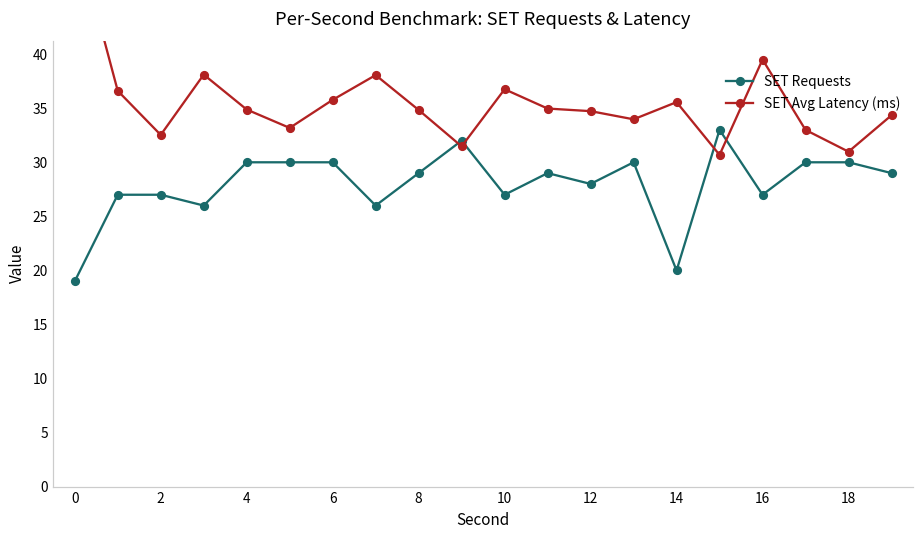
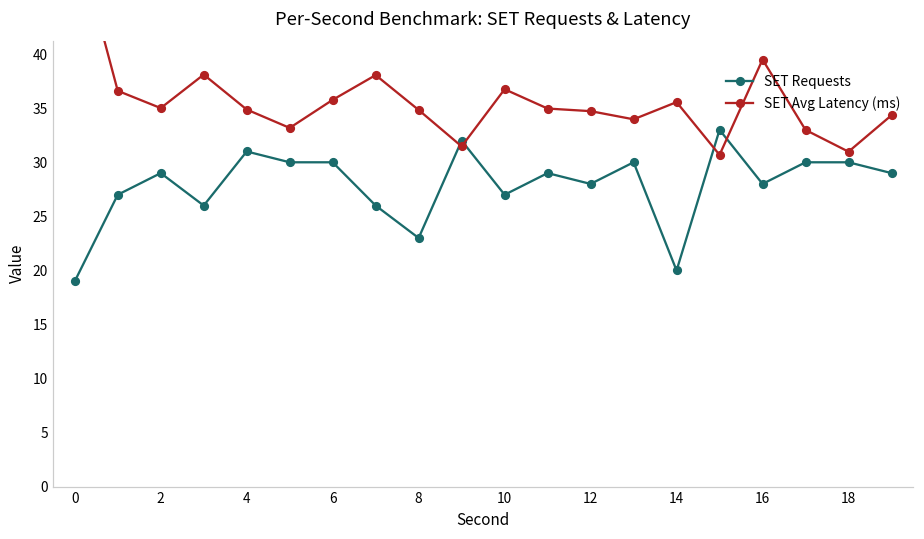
SET Requests, 2: 27 -> 29
SET Avg Latency (ms), 2: 33 -> 35
SET Requests, 4: 30 -> 31
SET Requests, 8: 29 -> 23
SET Requests, 16: 27 -> 28
